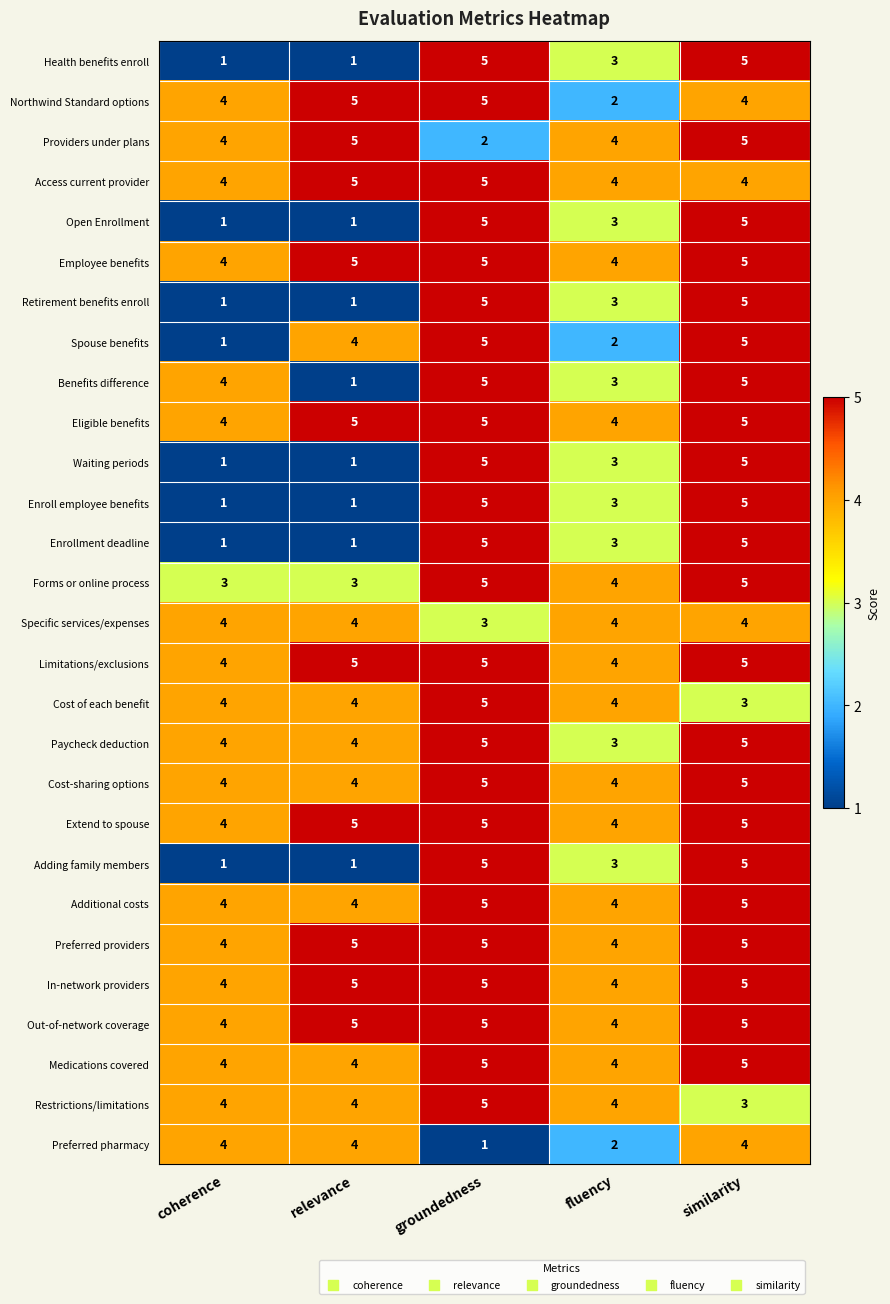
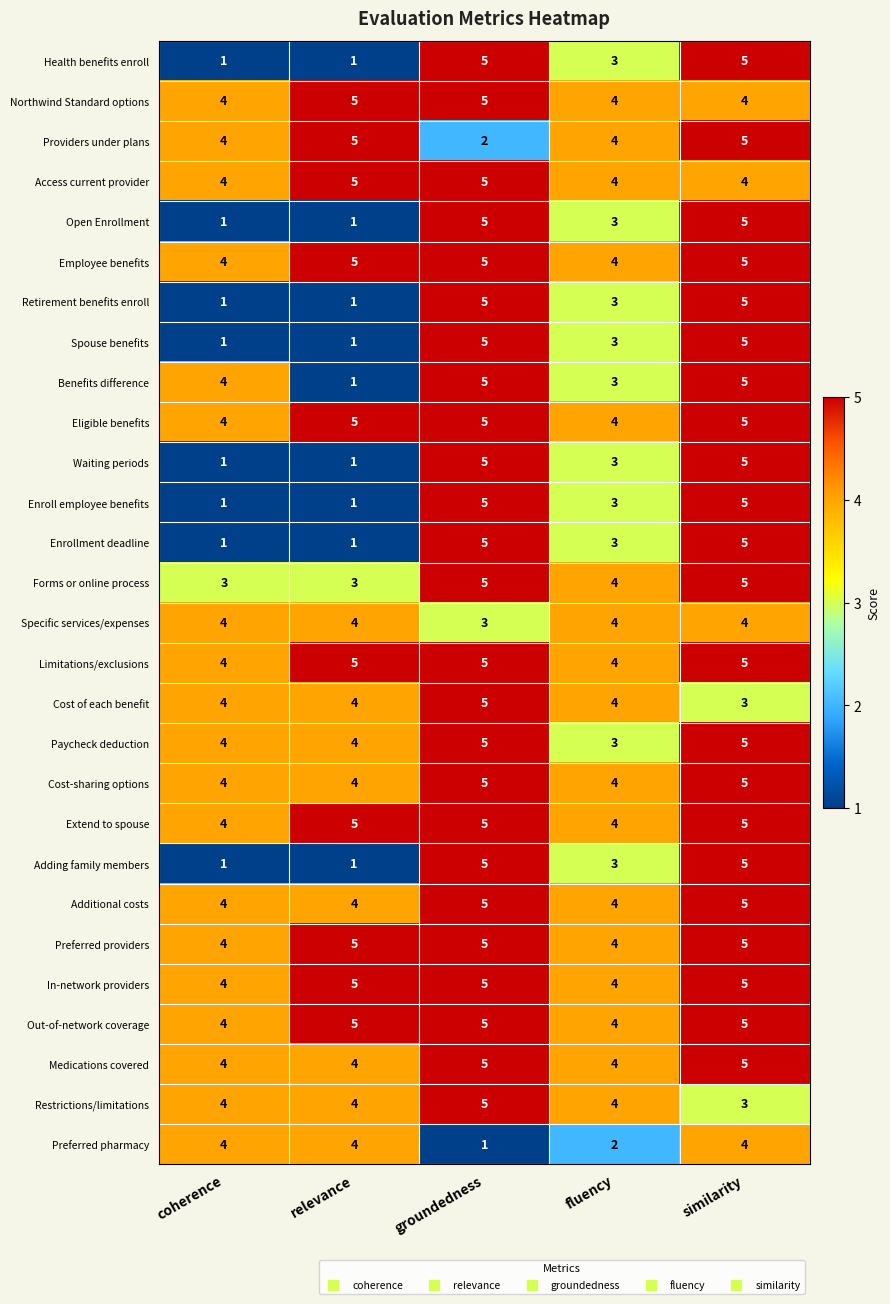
Northwind Standard options, fluency: 2 -> 4
Spouse benefits, relevance: 4 -> 1
Spouse benefits, fluency: 2 -> 3
